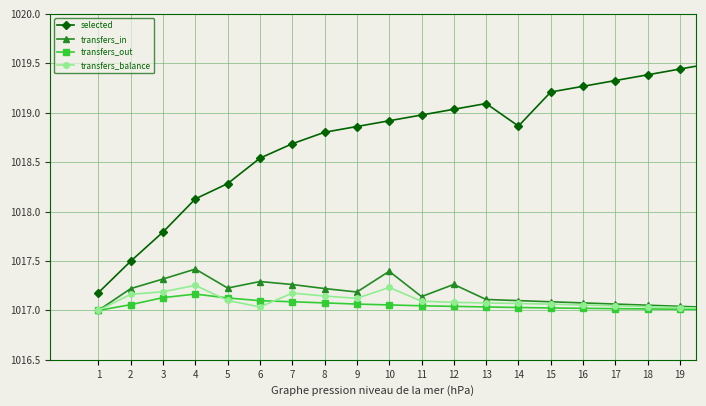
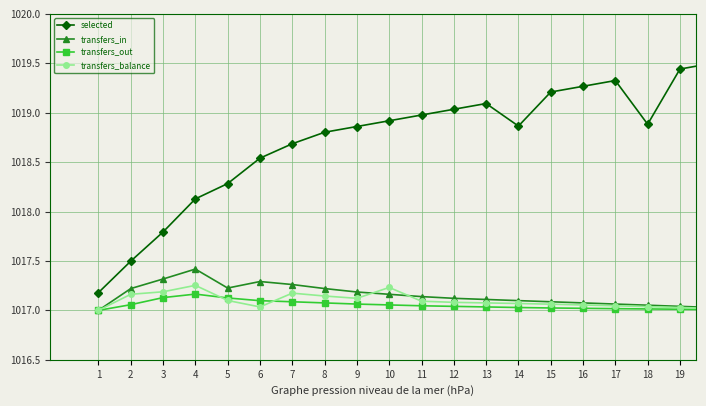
transfers_in, 10: 1017.4 -> 1017.2
transfers_in, 12: 1017.3 -> 1017.1
selected, 18: 1019.4 -> 1018.9
